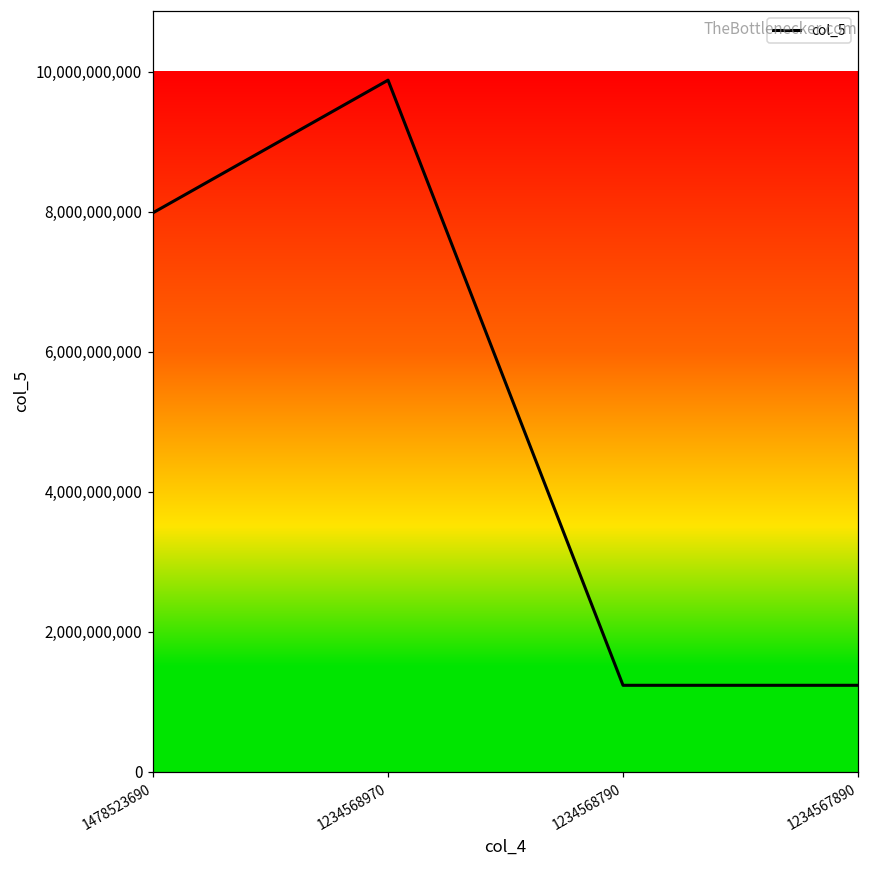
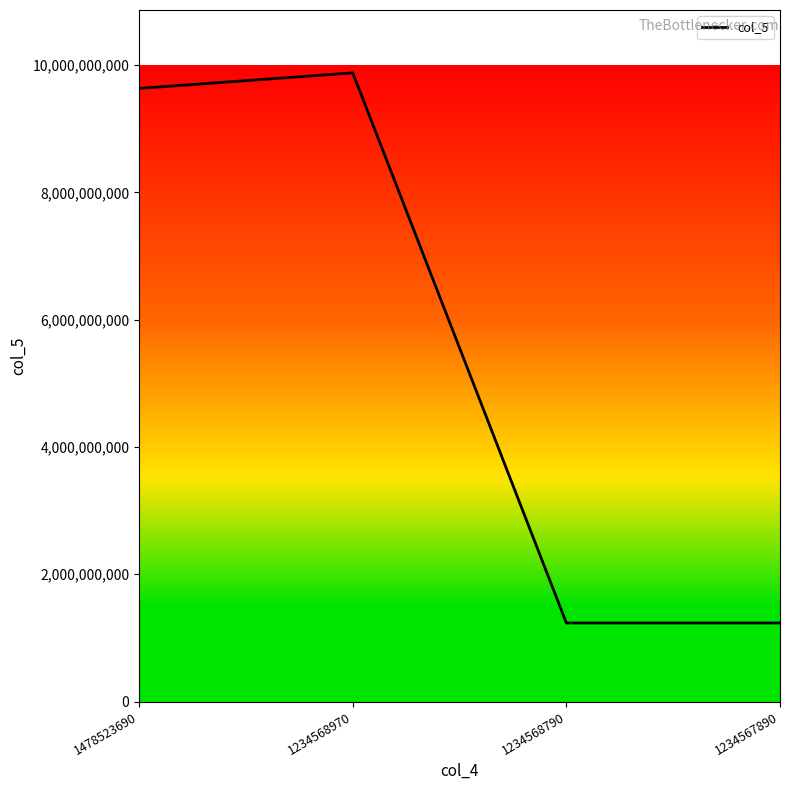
1478523690: 8,000,000,000 -> 9,600,000,000
